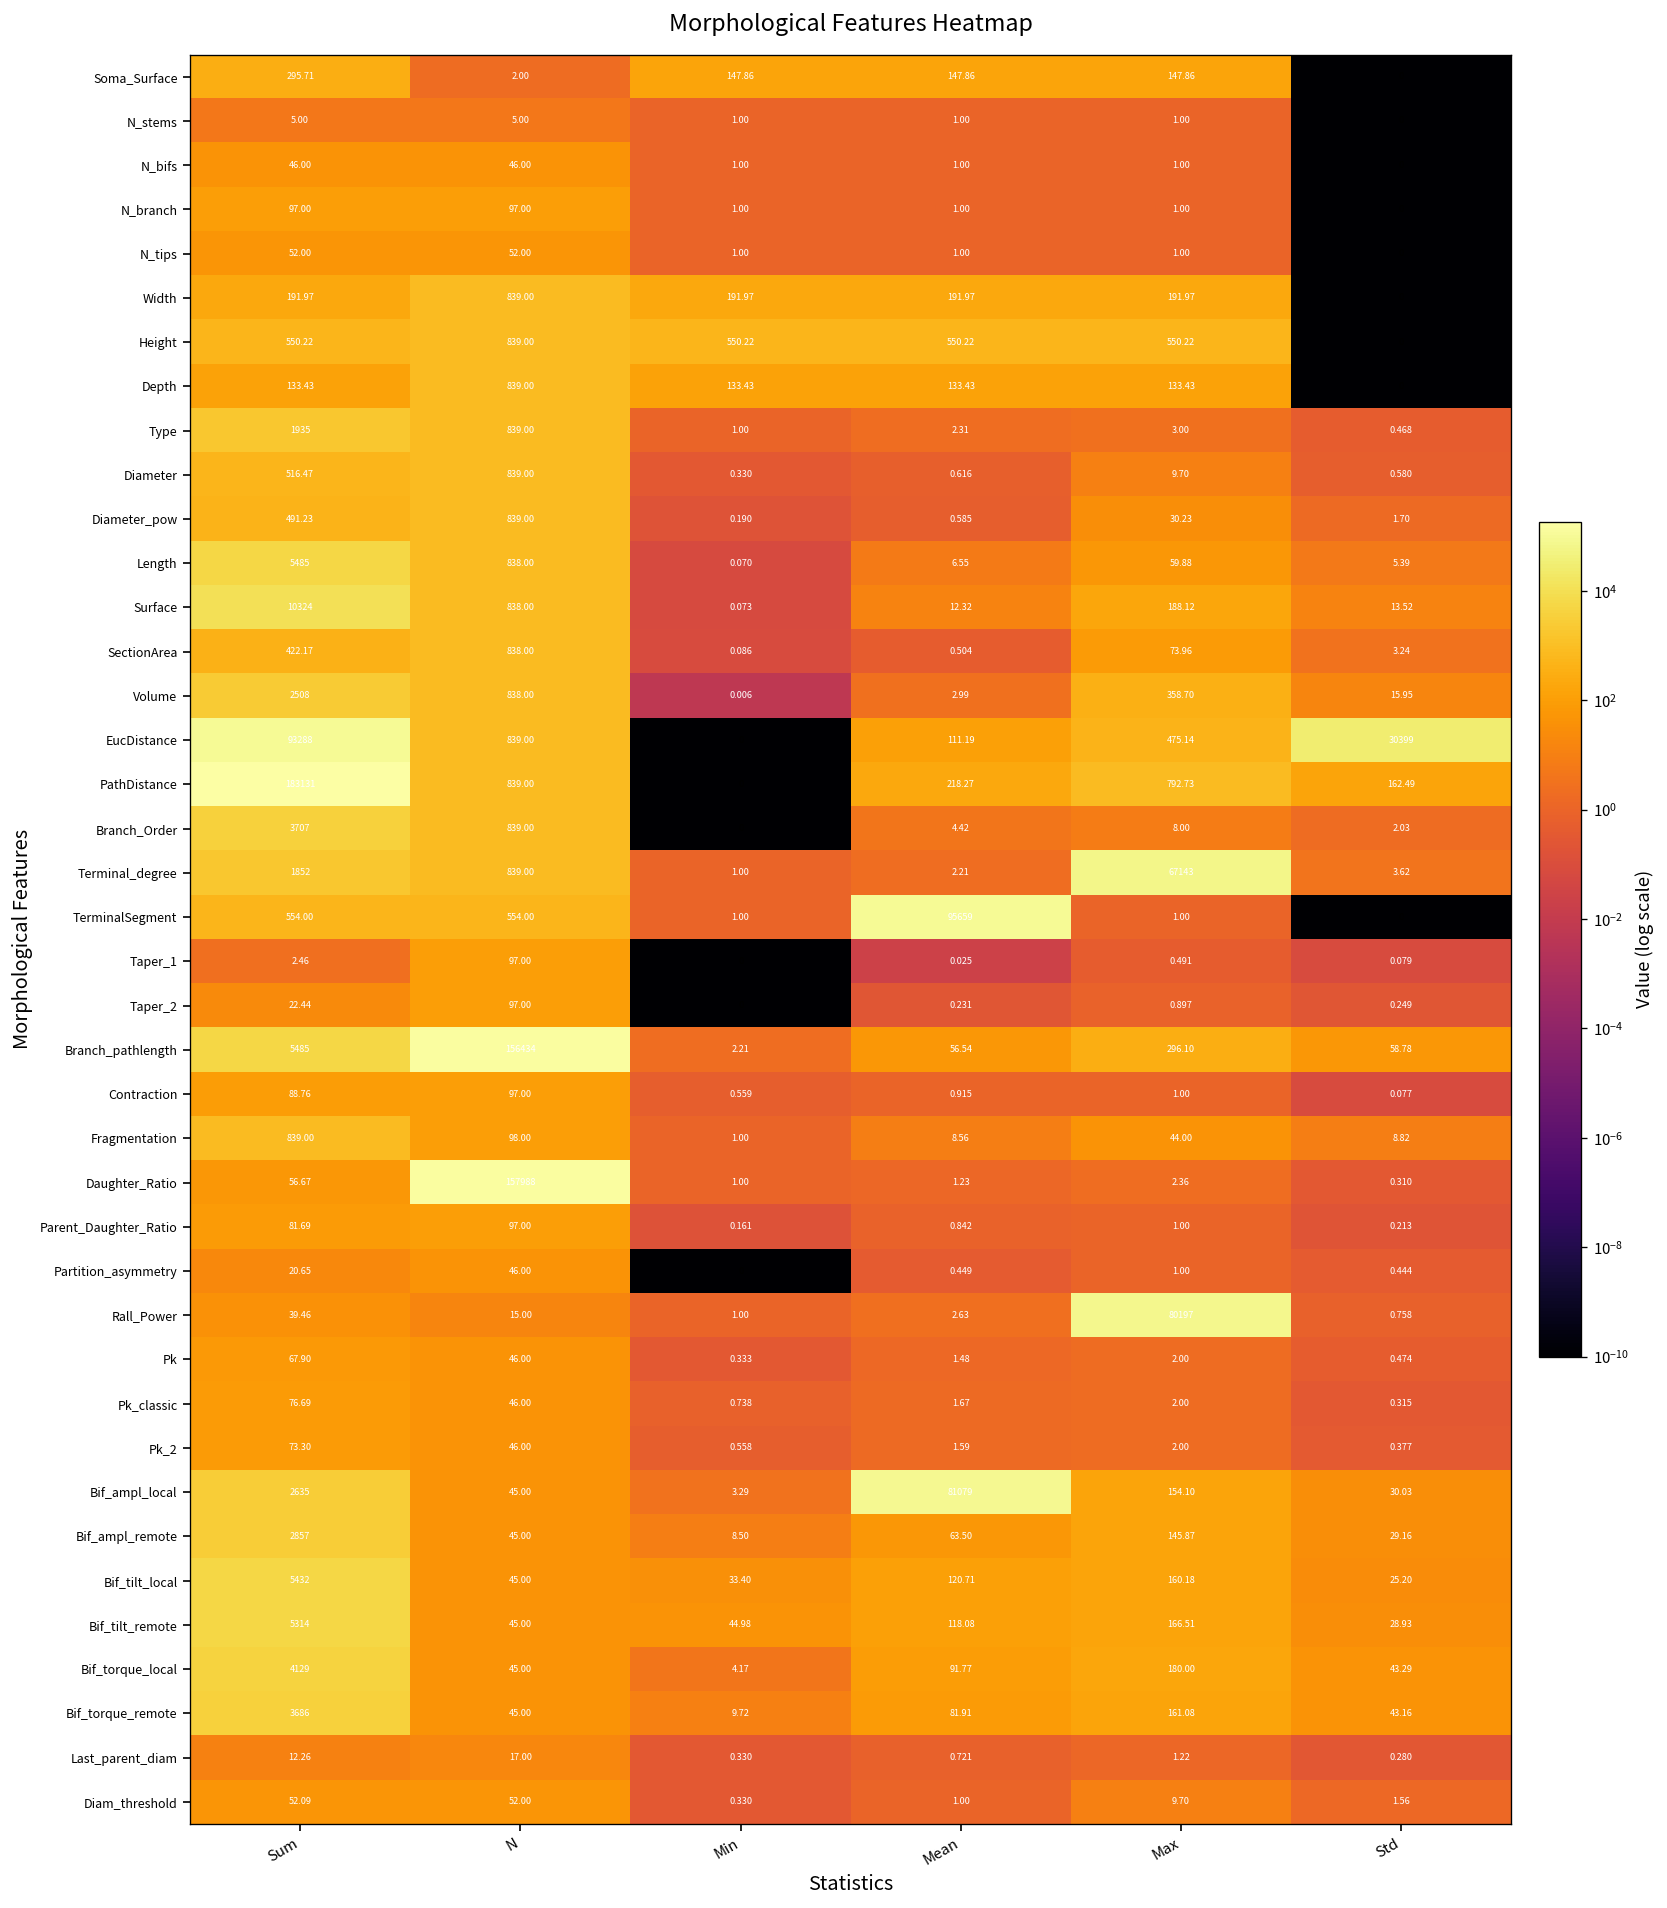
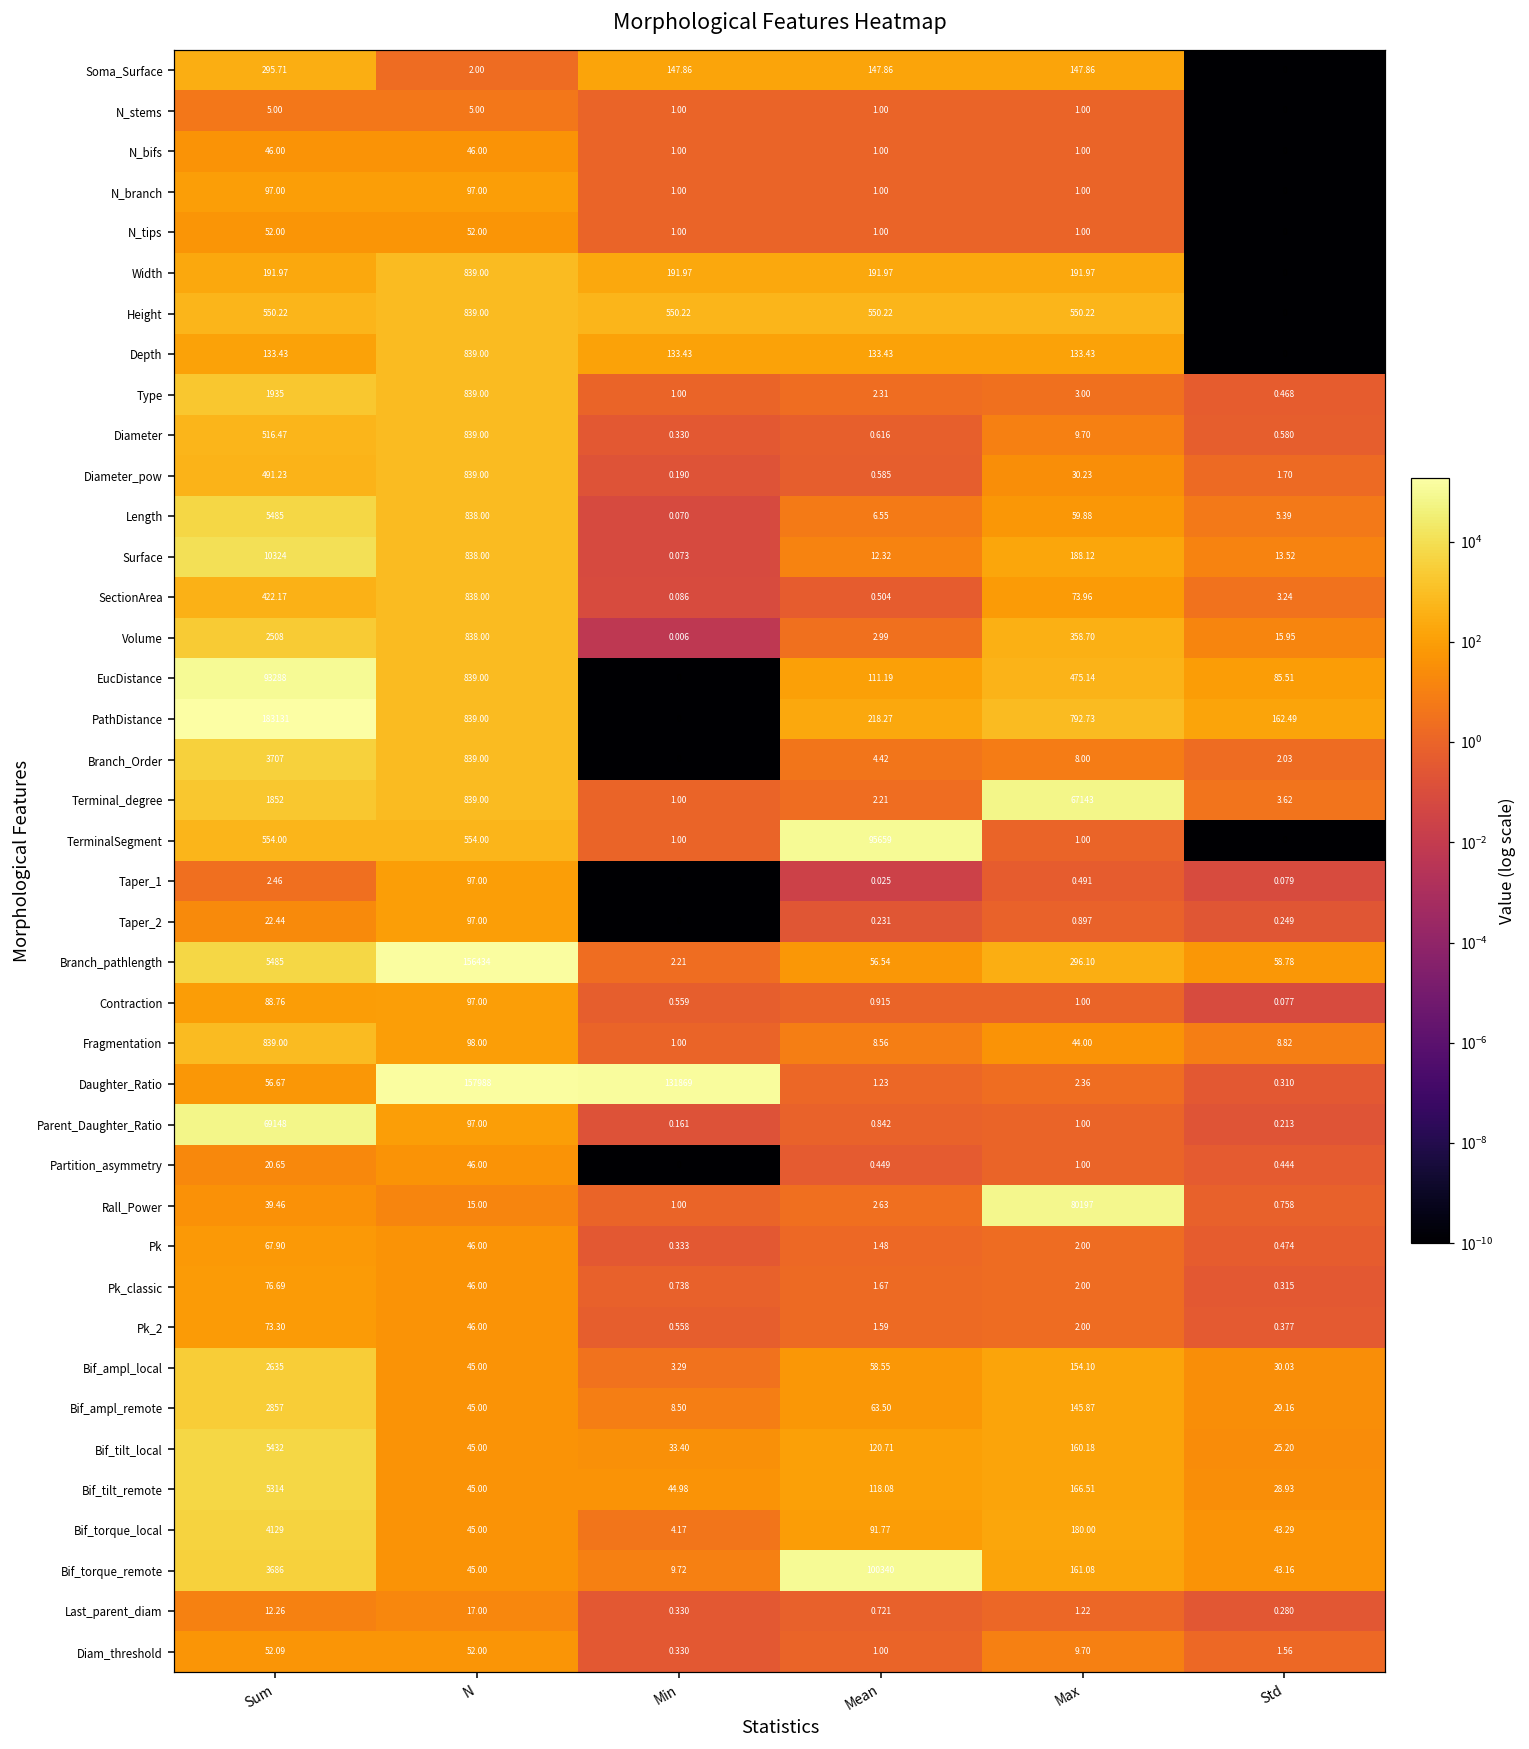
EucDistance, Std: 30399 -> 85.51
Daughter_Ratio, Min: 1.00 -> 131869
Parent_Daughter_Ratio, Sum: 81.69 -> 69148
Bif_ampl_local, Mean: 81079 -> 58.55
Bif_torque_remote, Mean: 81.91 -> 100340
